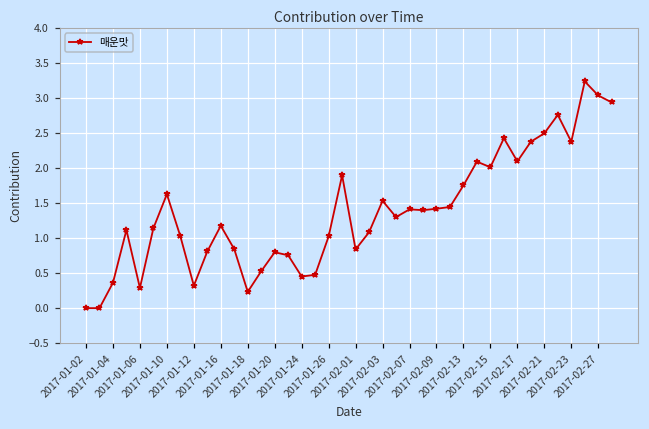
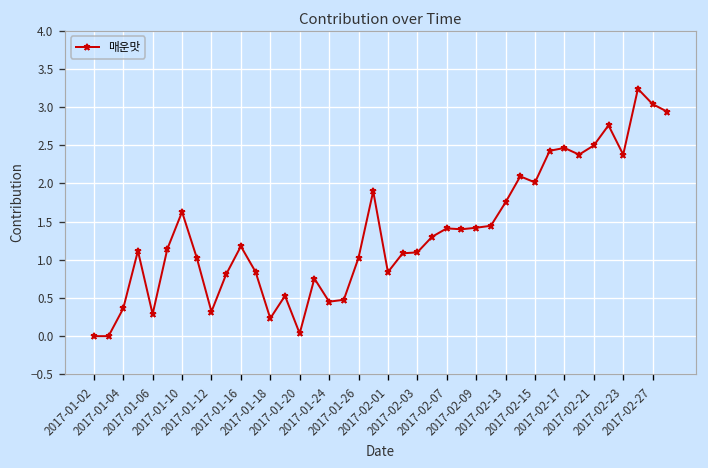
2017-01-20: 0.8 -> 0.0
2017-02-03: 1.5 -> 1.1
2017-02-17: 2.1 -> 2.5
